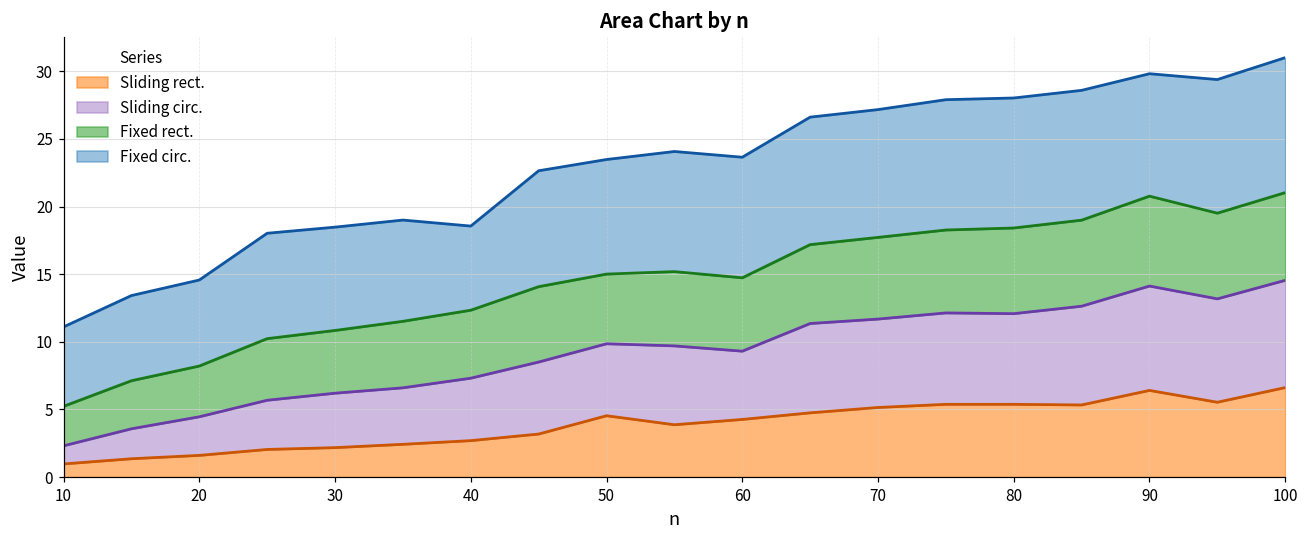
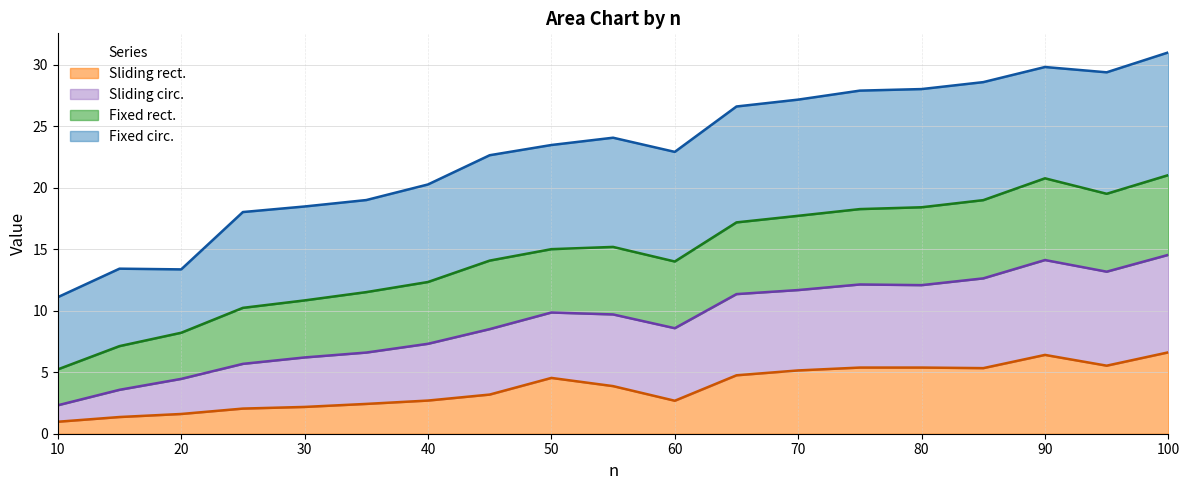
Fixed circ., 20: 6.4 -> 5.2
Fixed circ., 40: 6.2 -> 7.9
Sliding rect., 60: 4.3 -> 2.7
Sliding circ., 60: 5.0 -> 5.9
